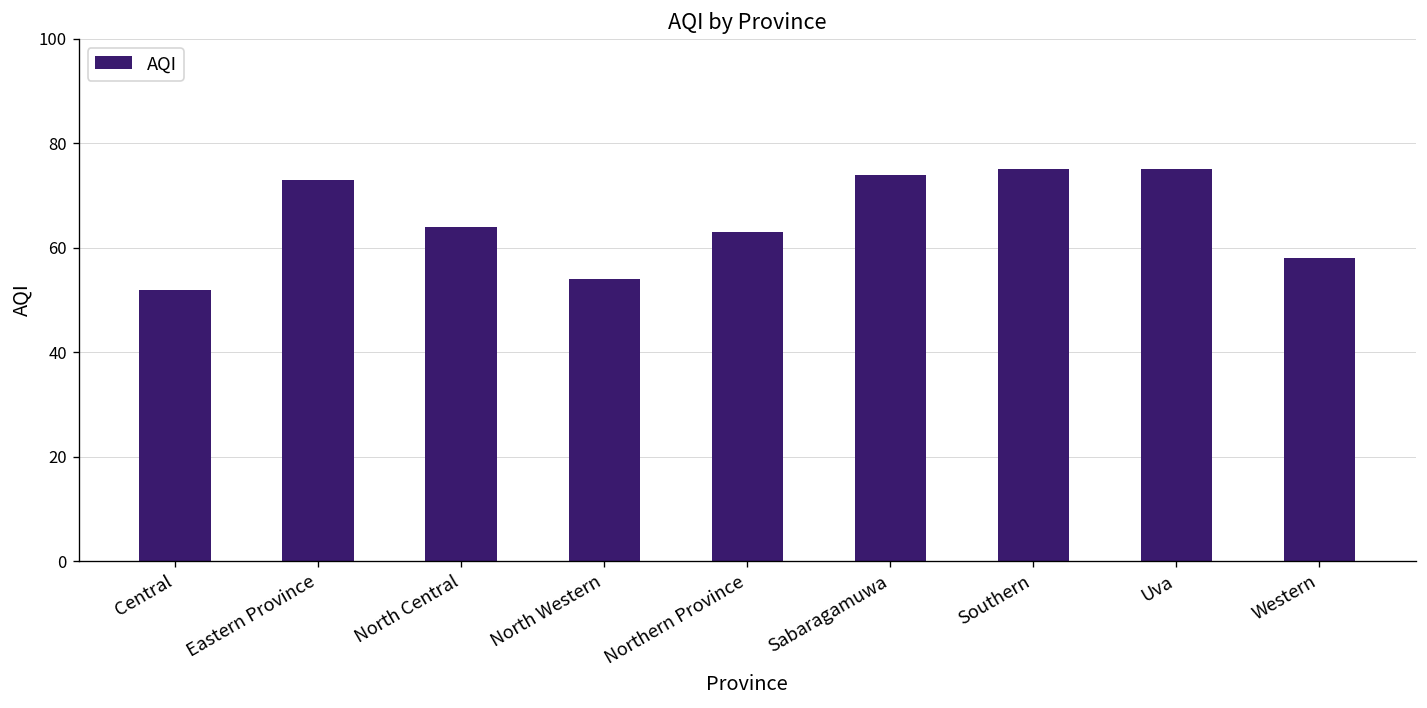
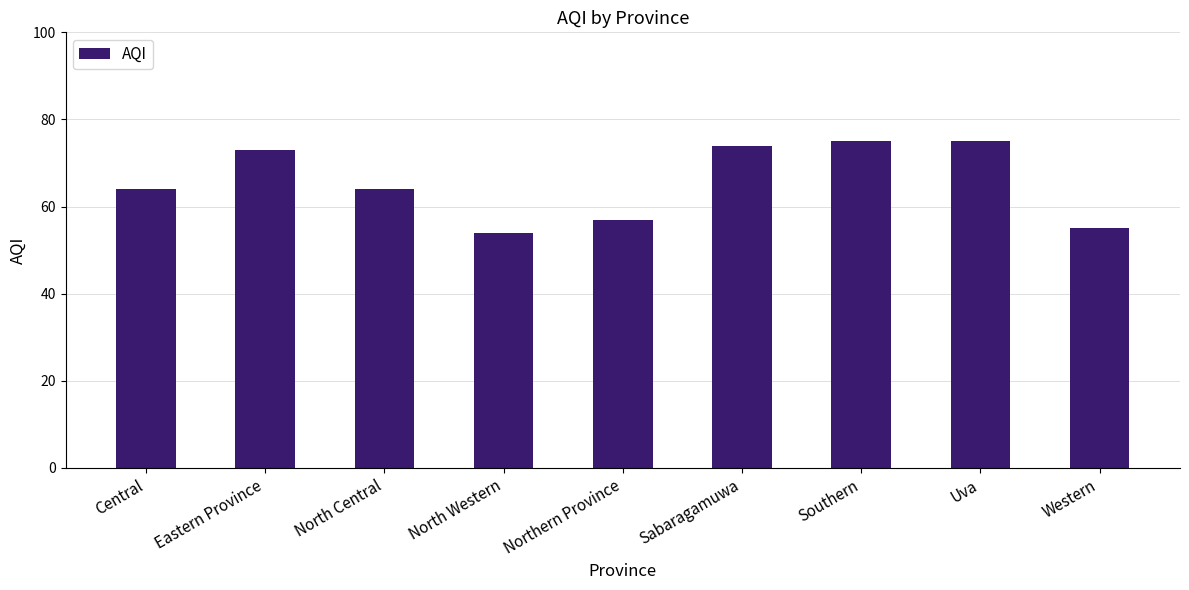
Central: 52 -> 64
Northern Province: 63 -> 57
Western: 58 -> 55
